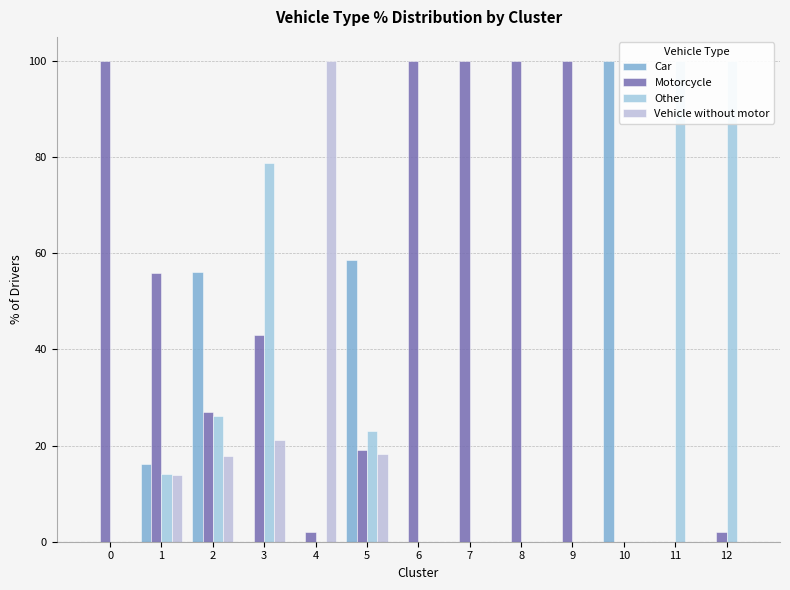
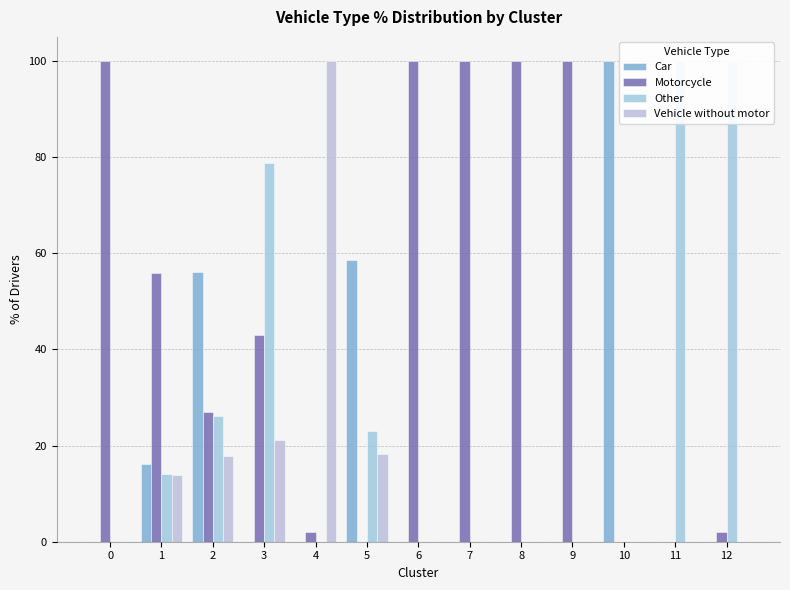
Motorcycle, 5: 19 -> 0
